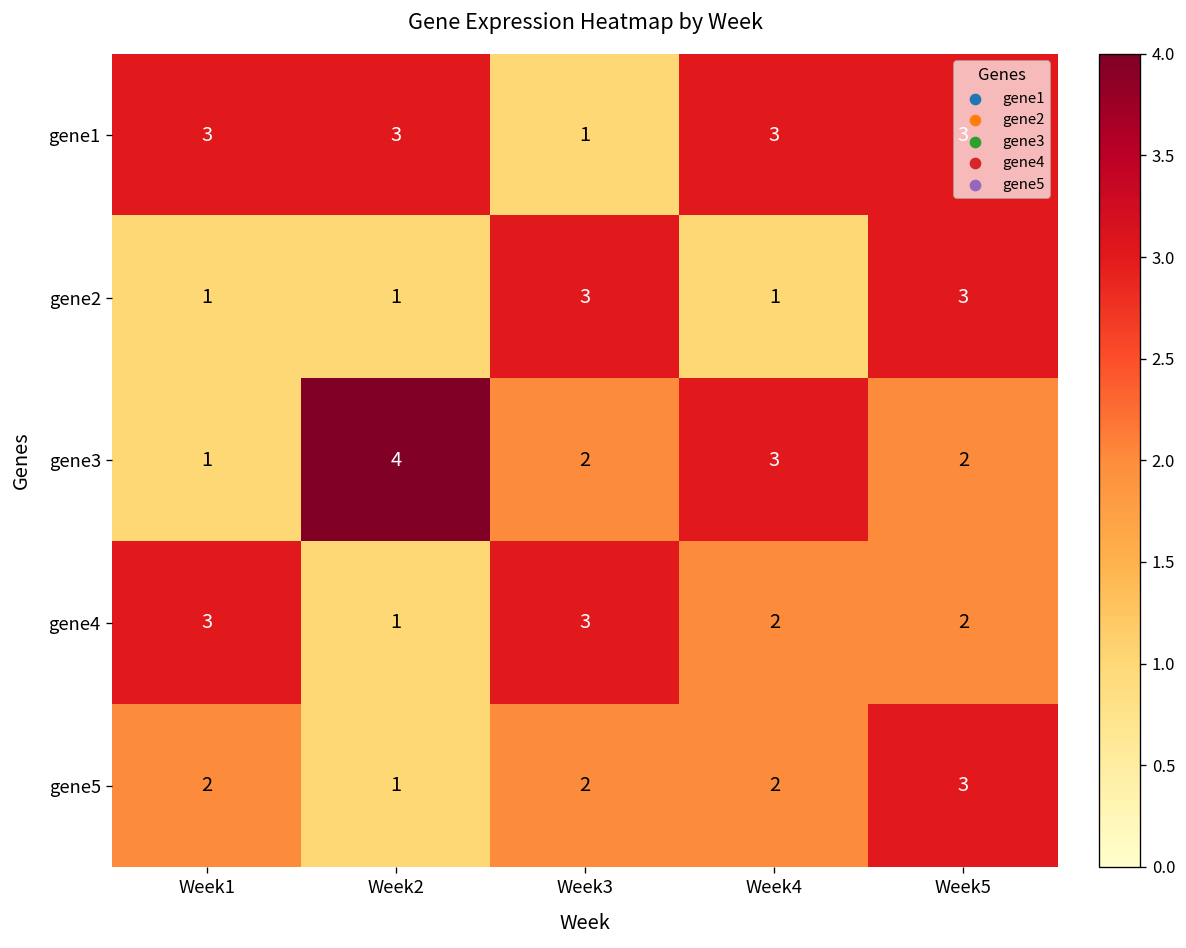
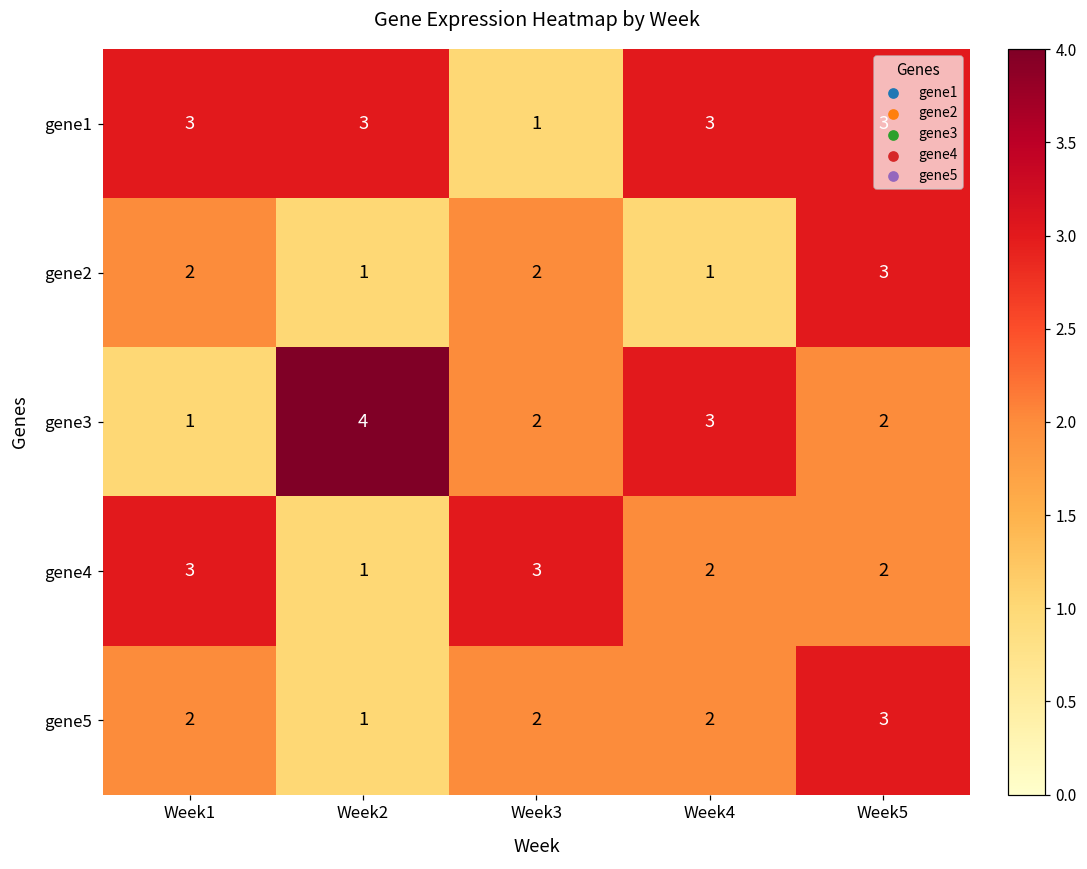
gene2, Week1: 1 -> 2
gene2, Week3: 3 -> 2
